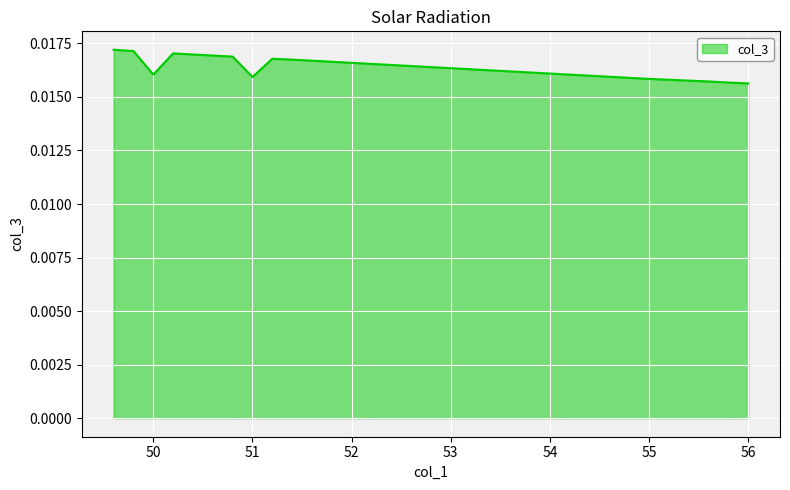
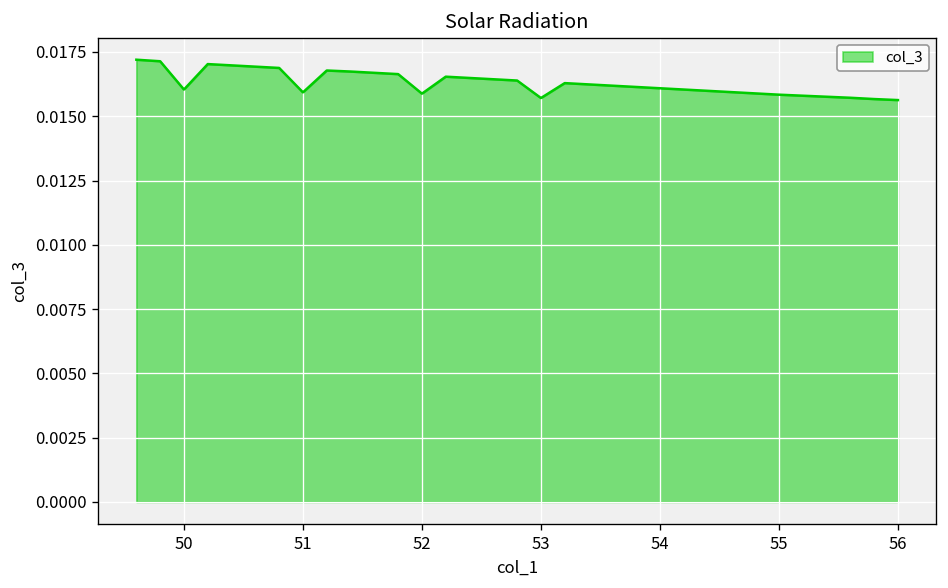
52: 0.0166 -> 0.0159
53: 0.0163 -> 0.0157
